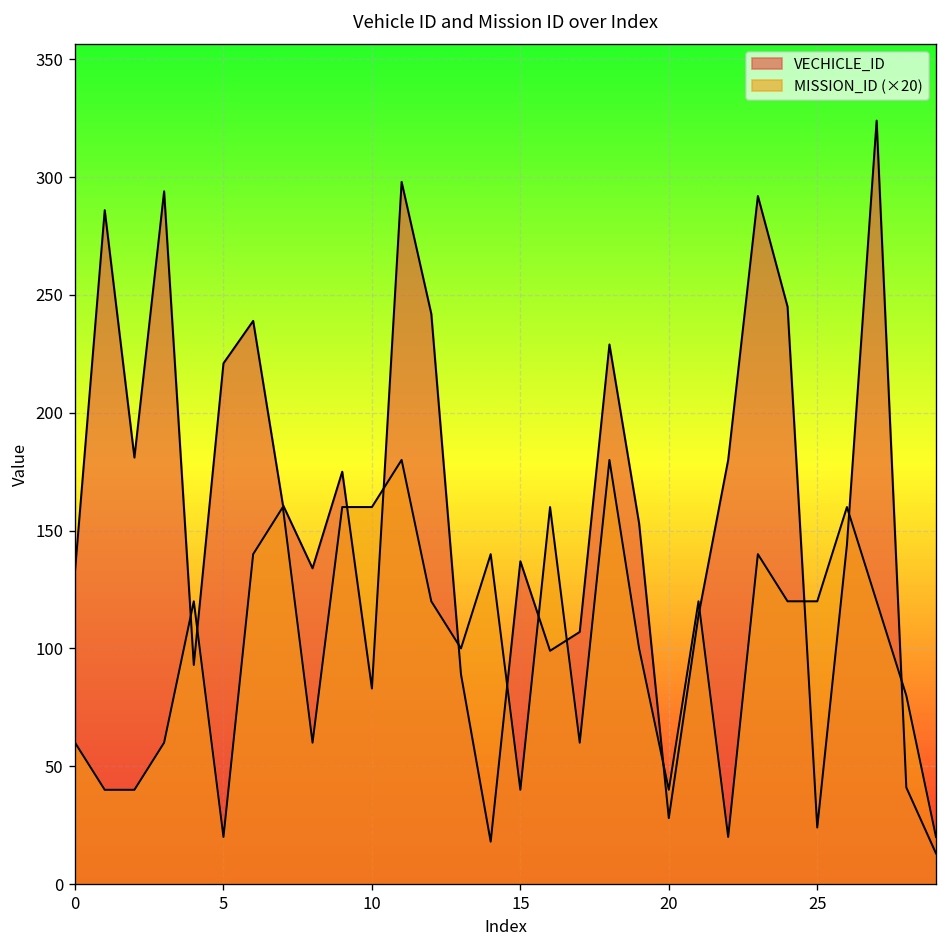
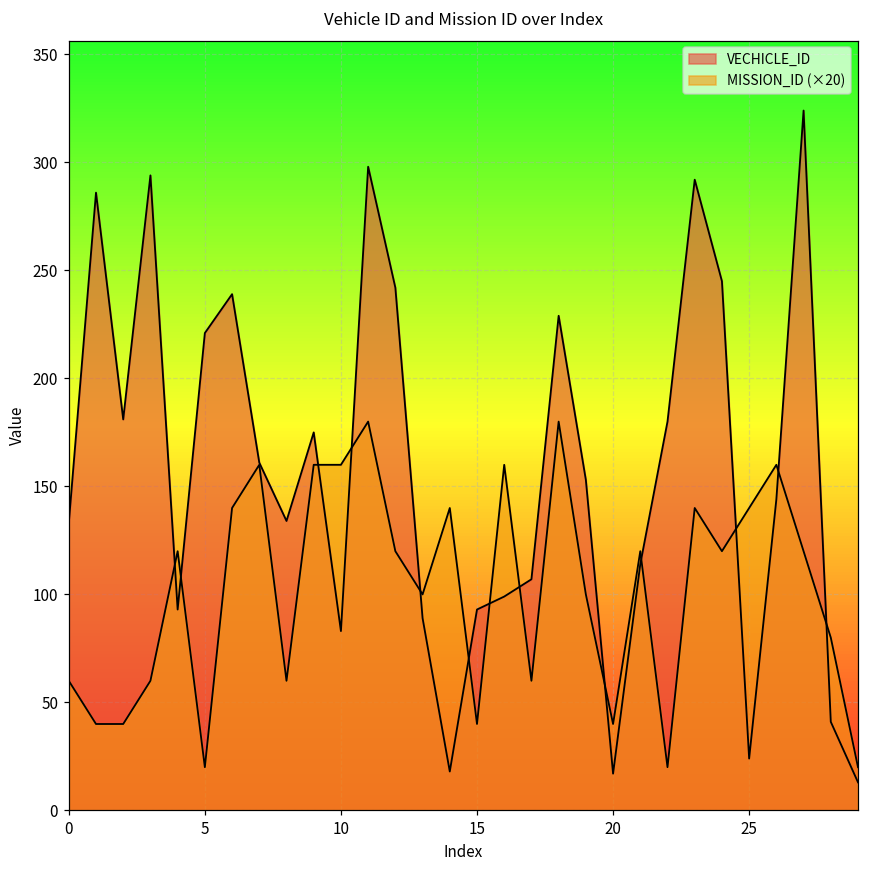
VECHICLE_ID, 15: 137 -> 93
VECHICLE_ID, 20: 28 -> 17
MISSION_ID (×20), 25: 120 -> 140
